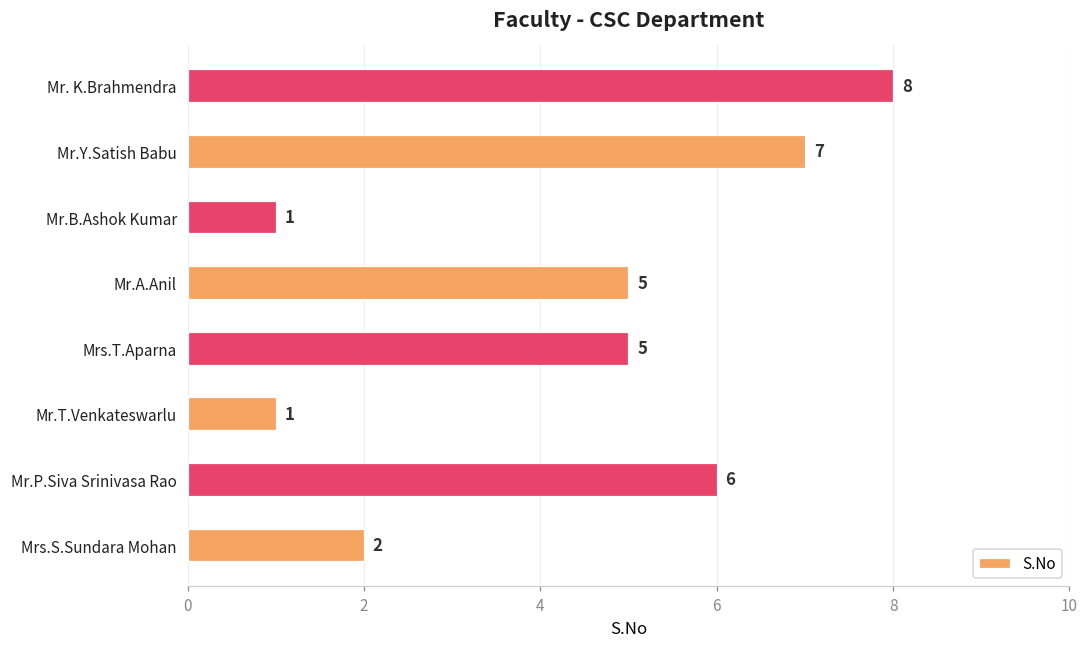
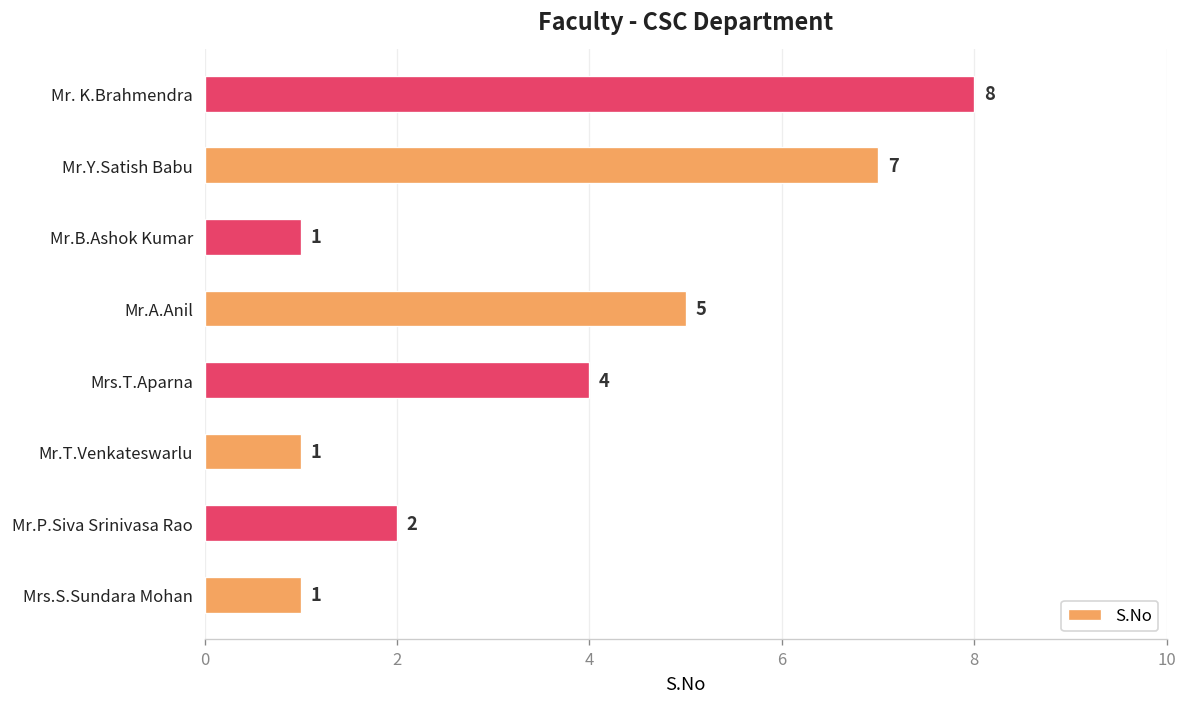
Mrs.T.Aparna: 5 -> 4
Mr.P.Siva Srinivasa Rao: 6 -> 2
Mrs.S.Sundara Mohan: 2 -> 1
